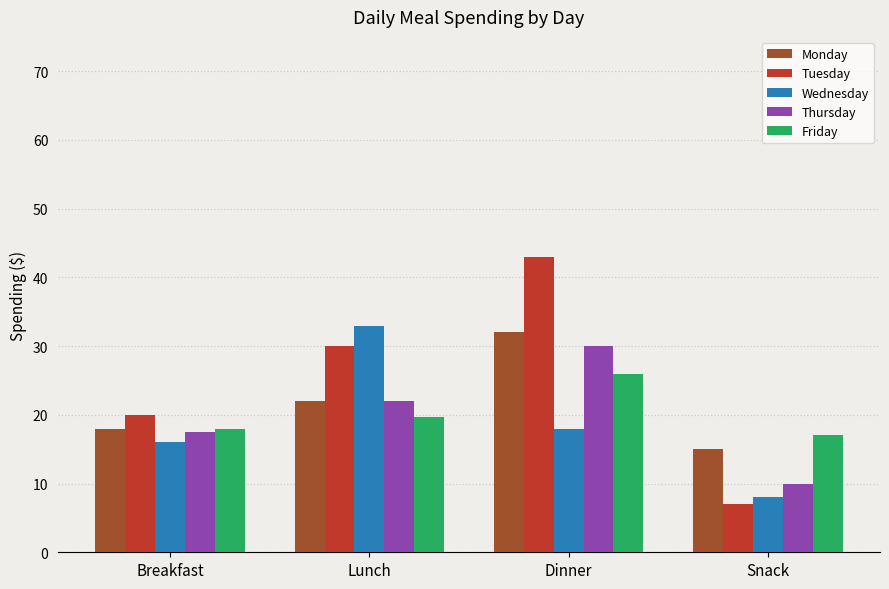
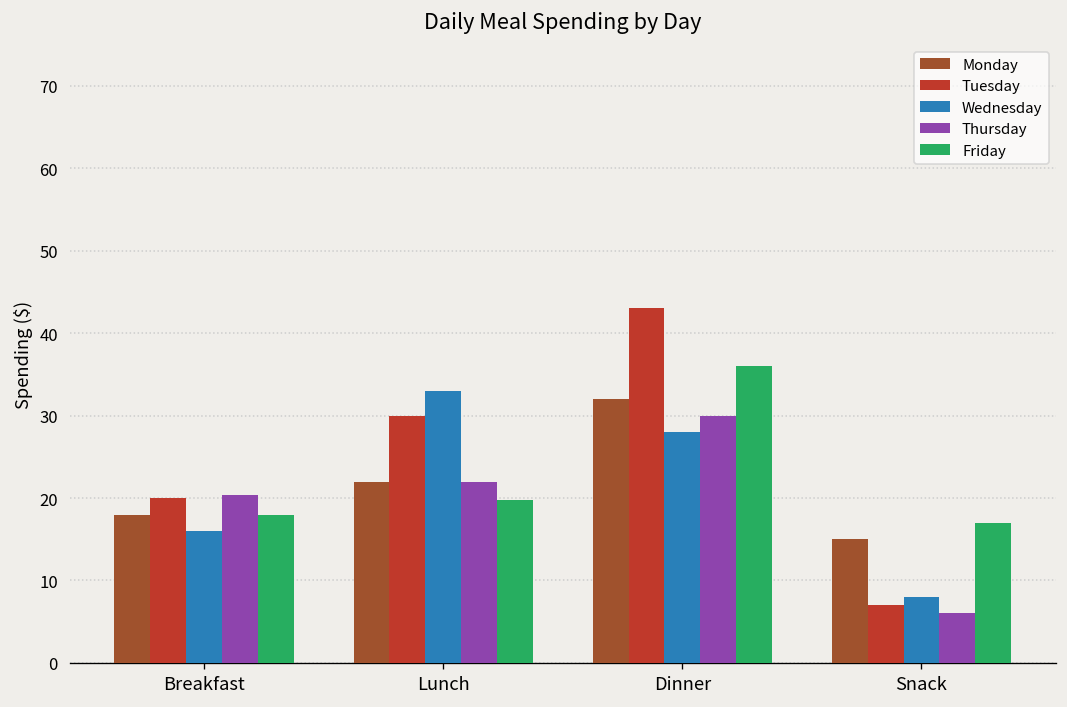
Thursday, Breakfast: 18 -> 20
Wednesday, Dinner: 18 -> 28
Friday, Dinner: 26 -> 36
Thursday, Snack: 10 -> 6
